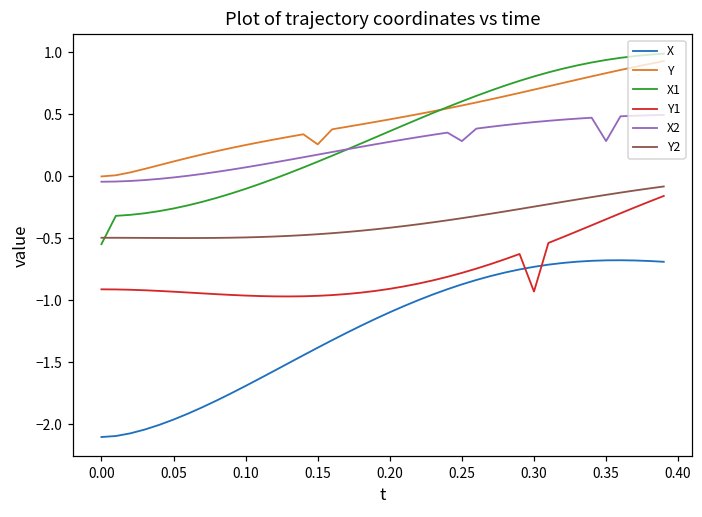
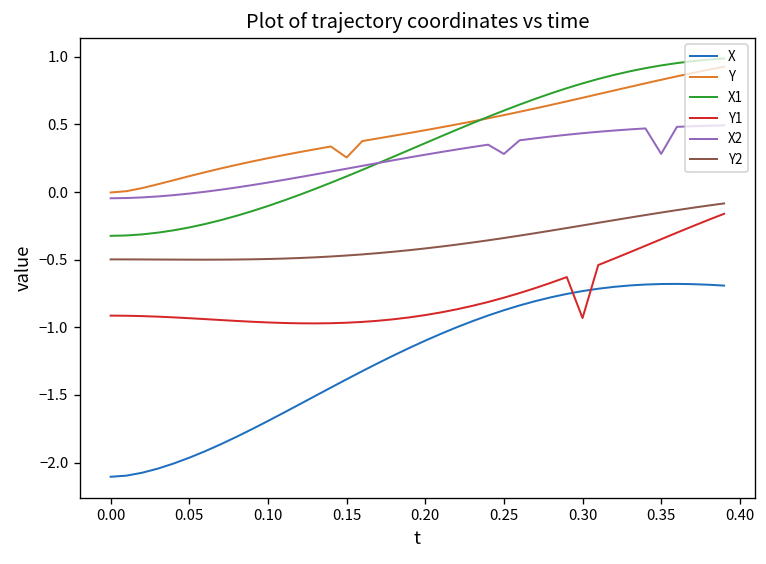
X1, 0.00: -0.55 -> -0.32
